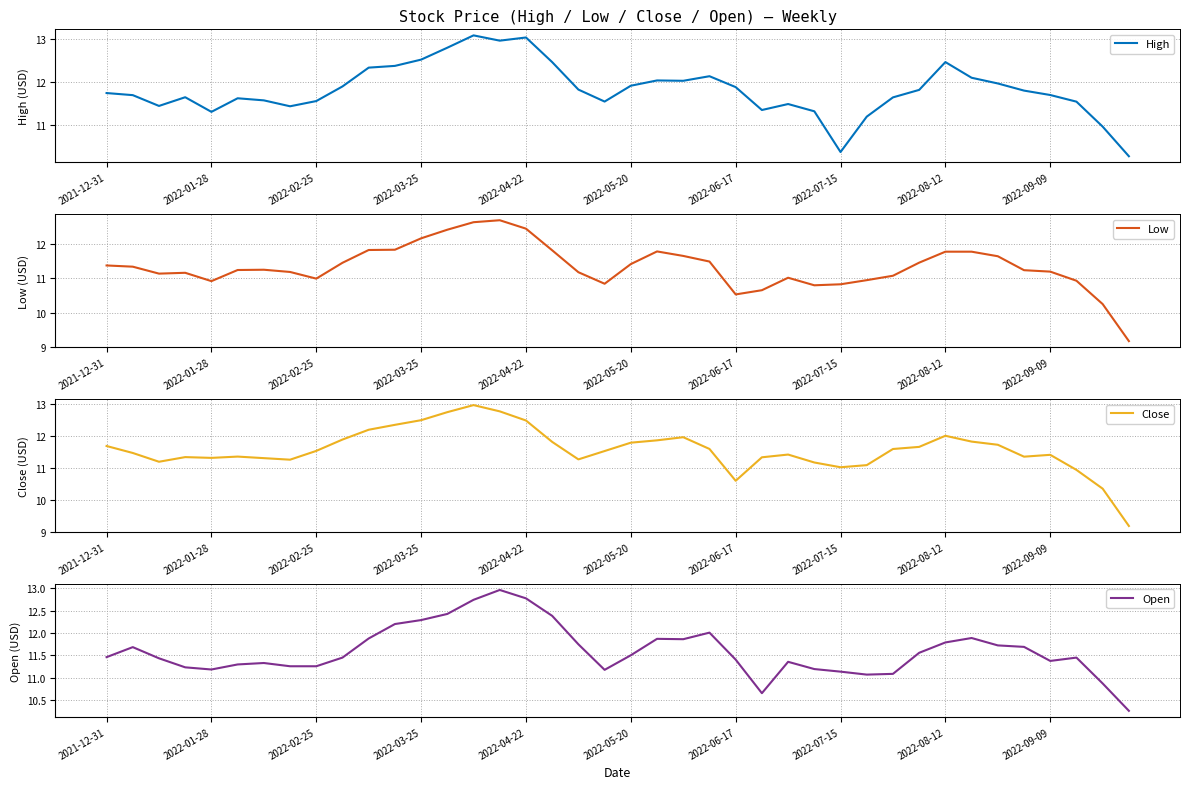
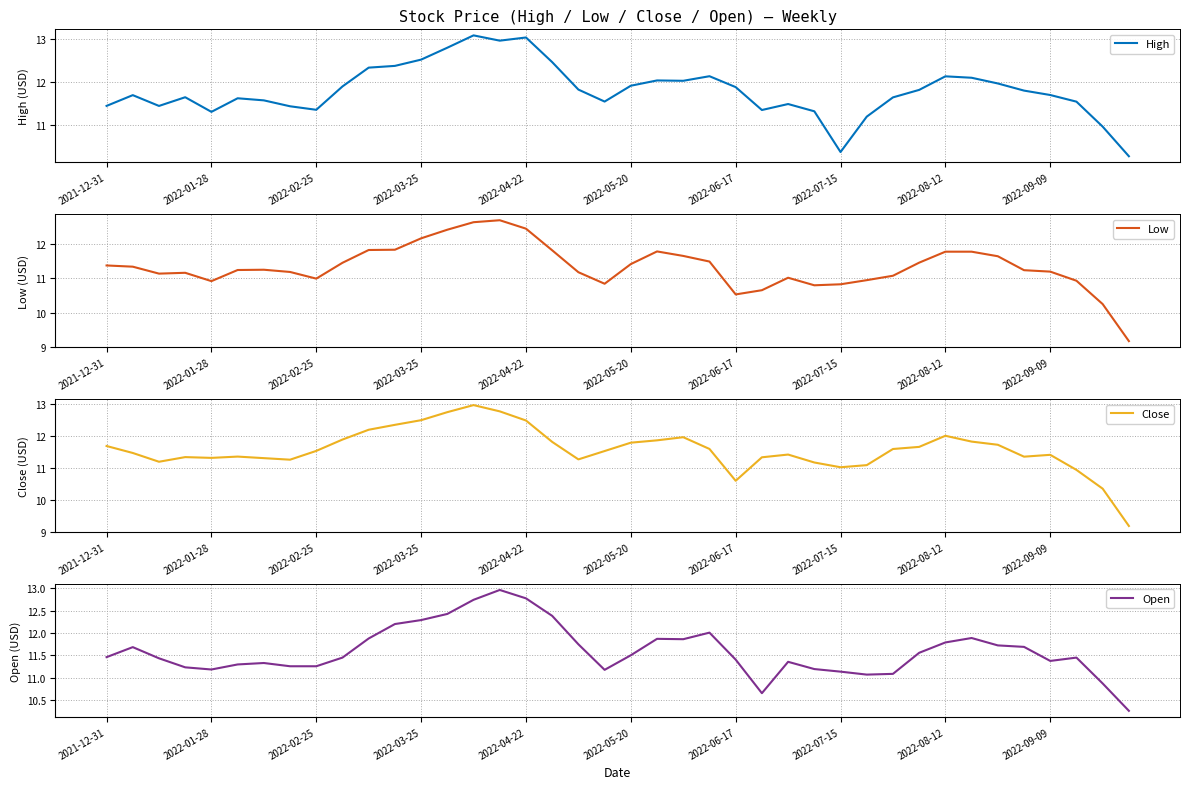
Stock Price (High / Low / Close / Open) — Weekly, 2021-12-31: 11.8 -> 11.5
Stock Price (High / Low / Close / Open) — Weekly, 2022-02-25: 11.6 -> 11.4
Stock Price (High / Low / Close / Open) — Weekly, 2022-08-12: 12.5 -> 12.1
